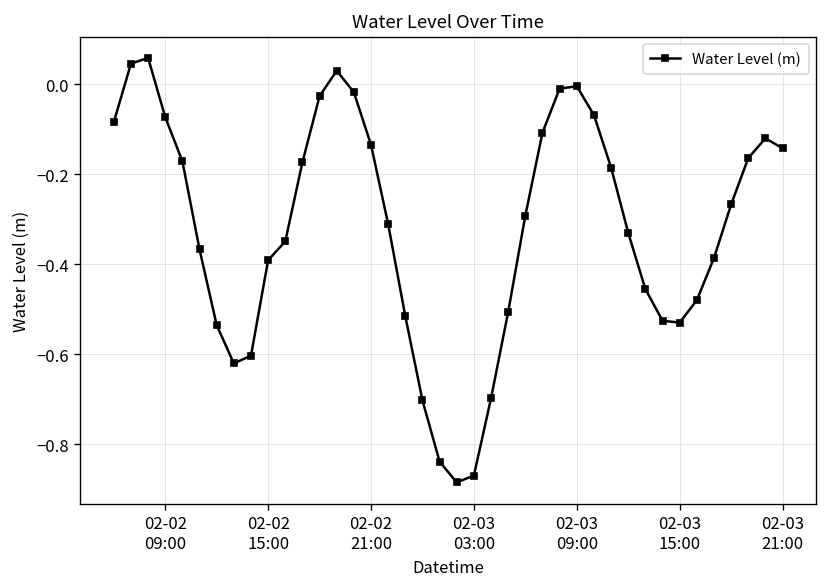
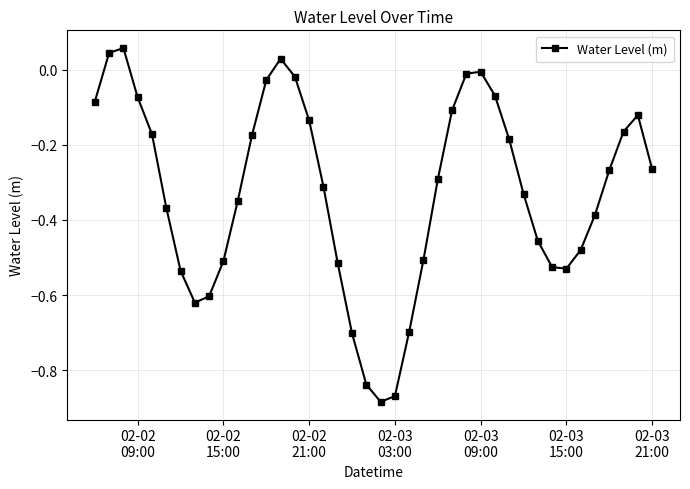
02-02 15:00: -0.39 -> -0.51
02-03 21:00: -0.14 -> -0.26
